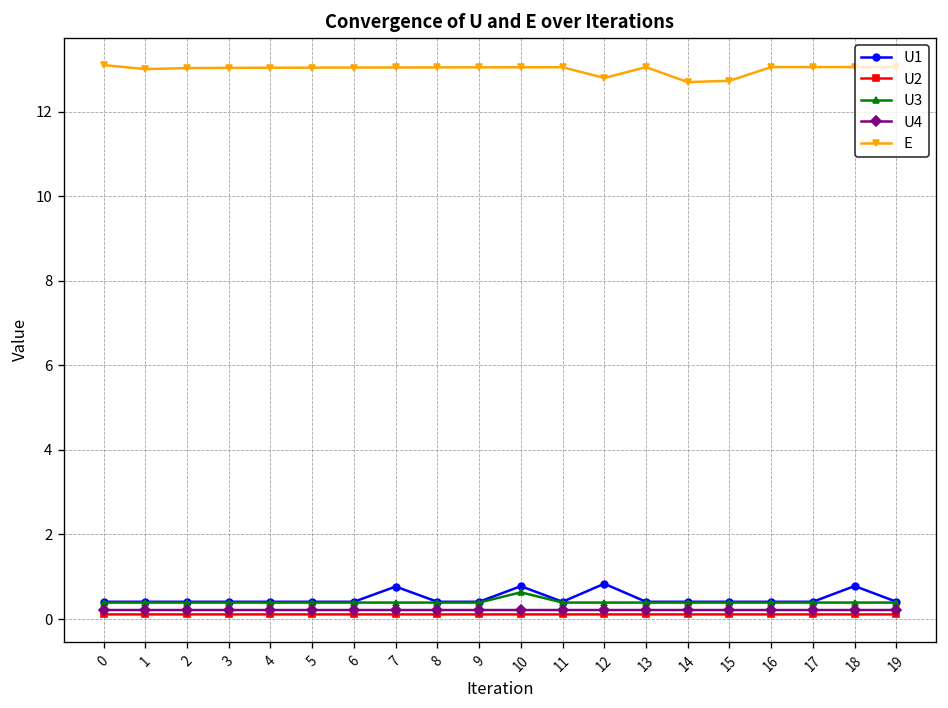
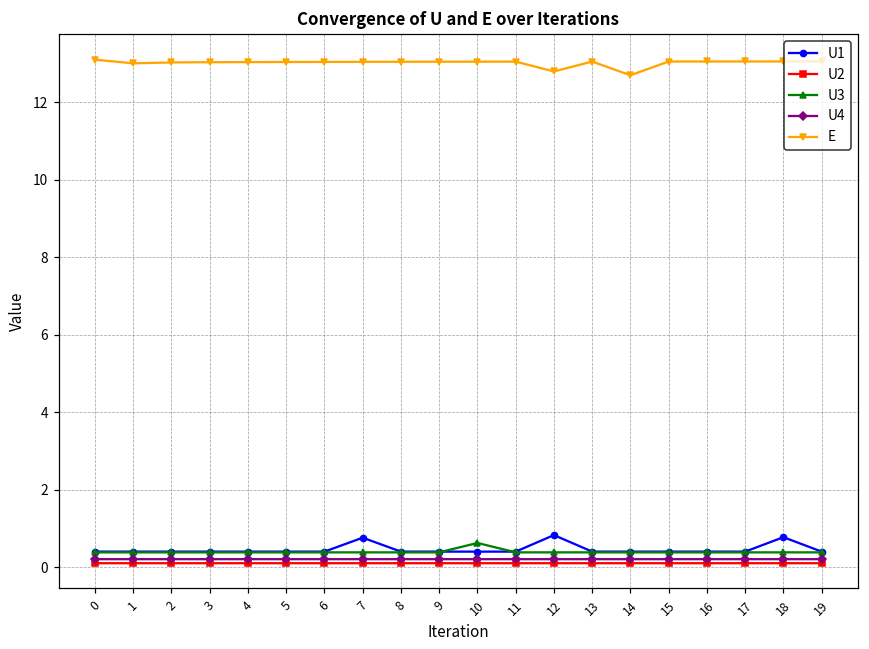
U1, 10: 0.8 -> 0.4
E, 15: 12.7 -> 13.1
